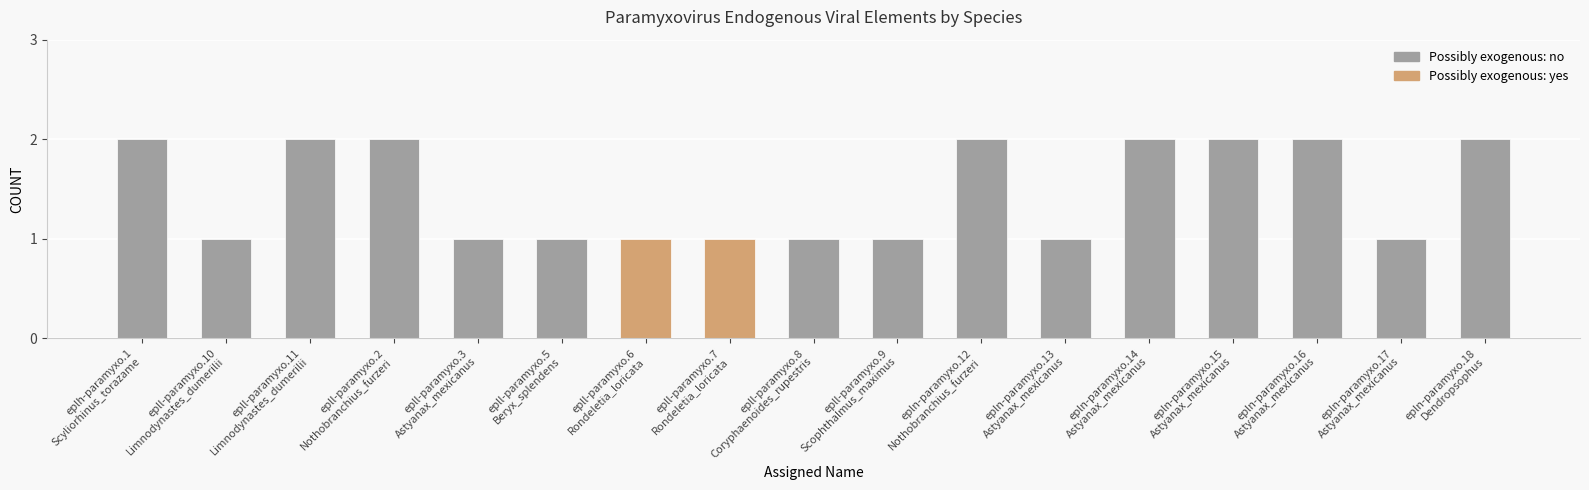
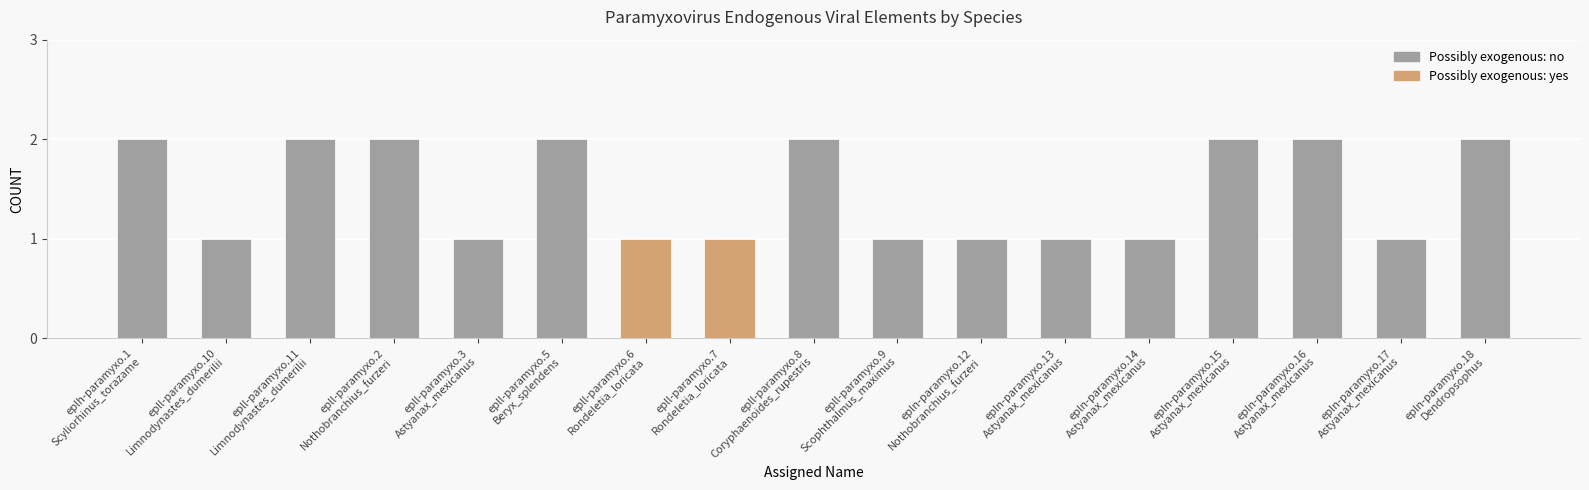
epll-paramyxo.5 Beryx_splendens: 1 -> 2
epll-paramyxo.8 Coryphaenoides_rupestris: 1 -> 2
epln-paramyxo.12 Nothobranchius_furzeri: 2 -> 1
epln-paramyxo.14 Astyanax_mexicanus: 2 -> 1
